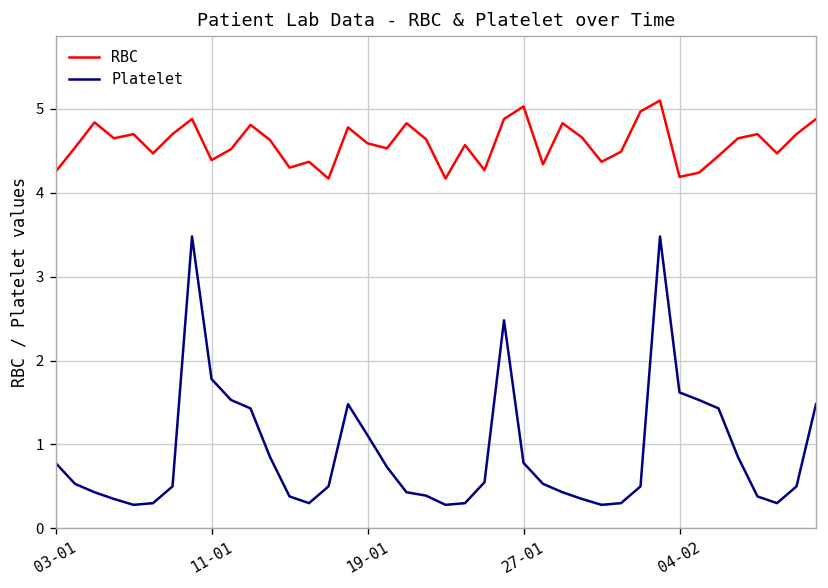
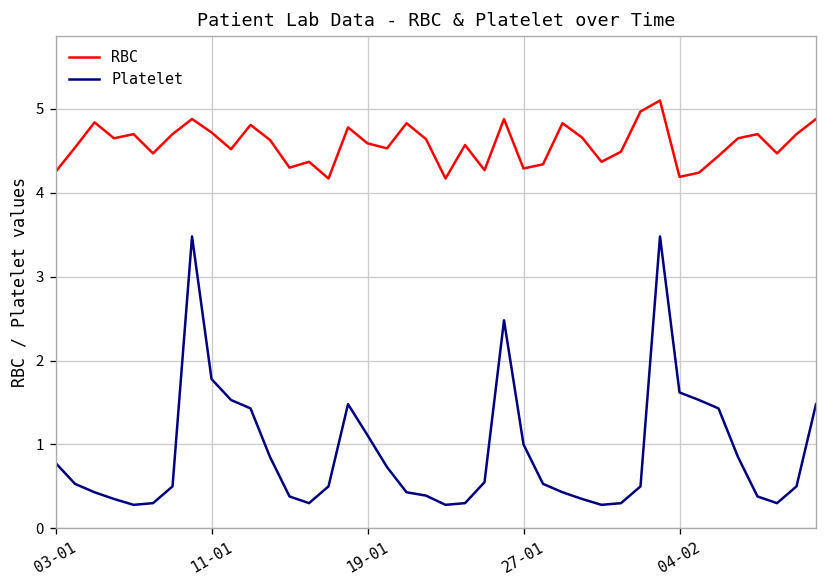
RBC, 11-01: 4.4 -> 4.7
RBC, 27-01: 5.0 -> 4.3
Platelet, 27-01: 0.8 -> 1.0
